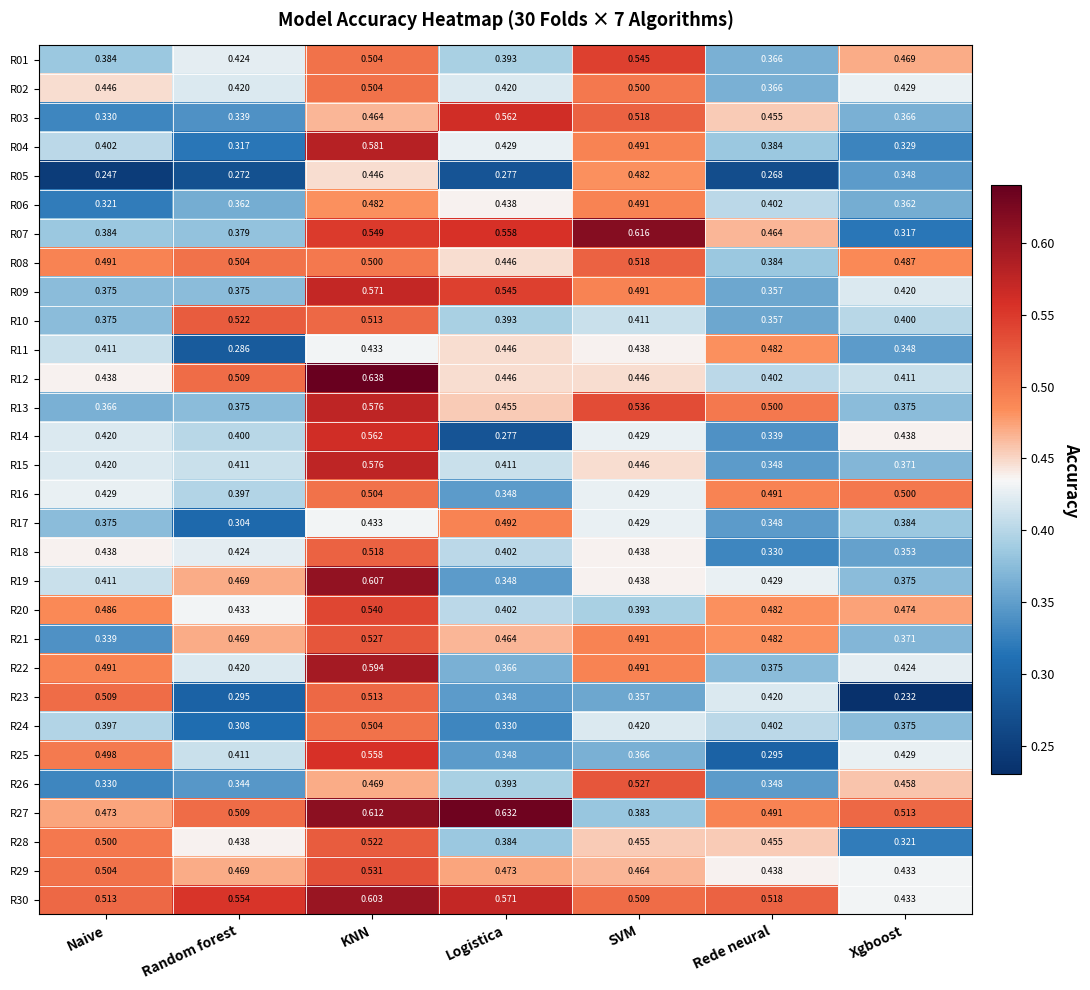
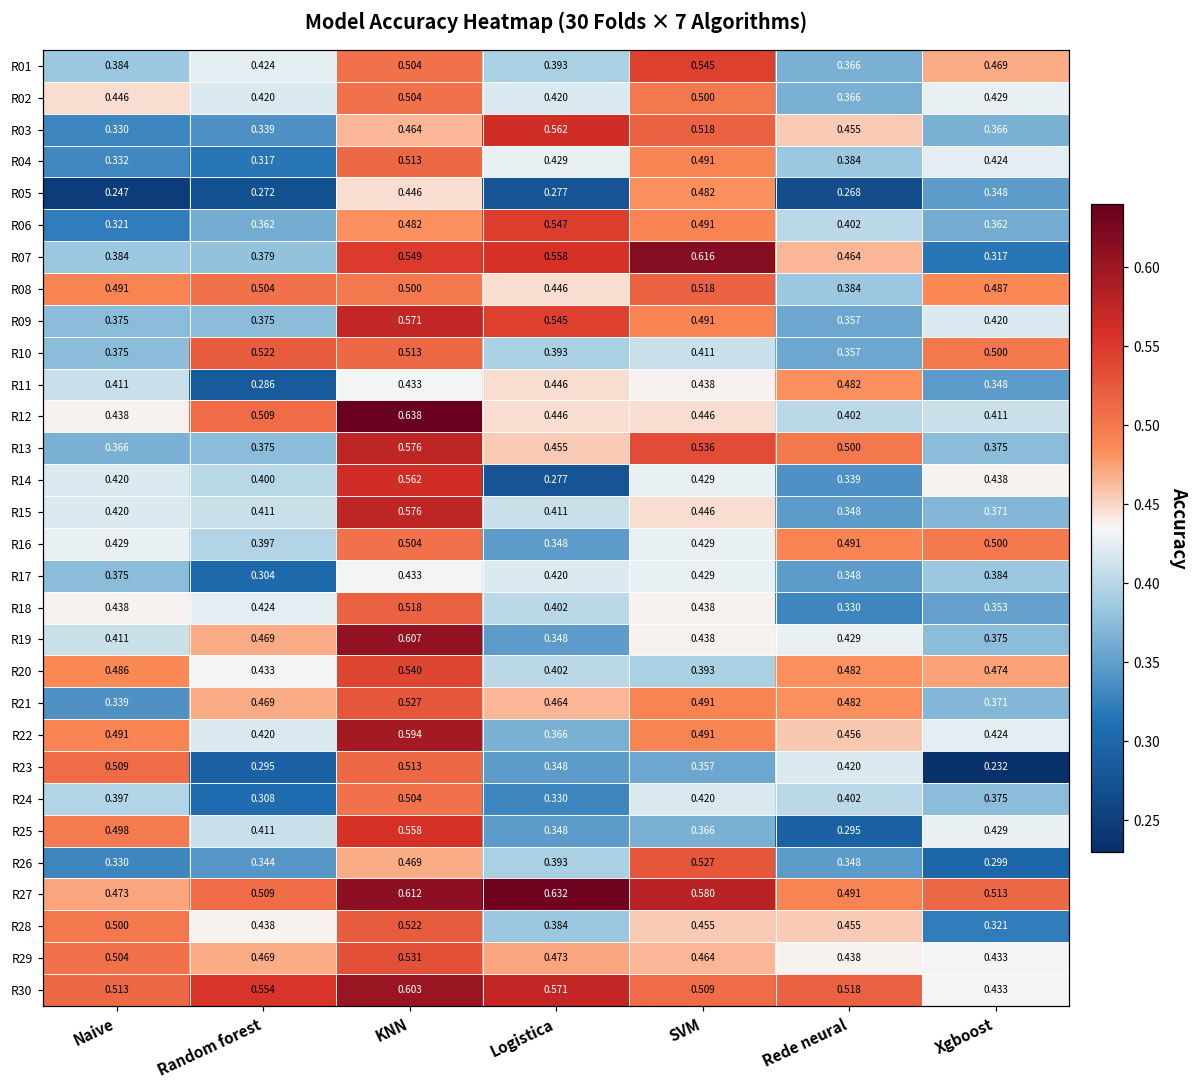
R04, Naive: 0.402 -> 0.332
R04, KNN: 0.581 -> 0.513
R04, Xgboost: 0.329 -> 0.424
R06, Logistica: 0.438 -> 0.547
R10, Xgboost: 0.400 -> 0.500
R17, Logistica: 0.492 -> 0.420
R22, Rede neural: 0.375 -> 0.456
R26, Xgboost: 0.458 -> 0.299
R27, SVM: 0.383 -> 0.580
